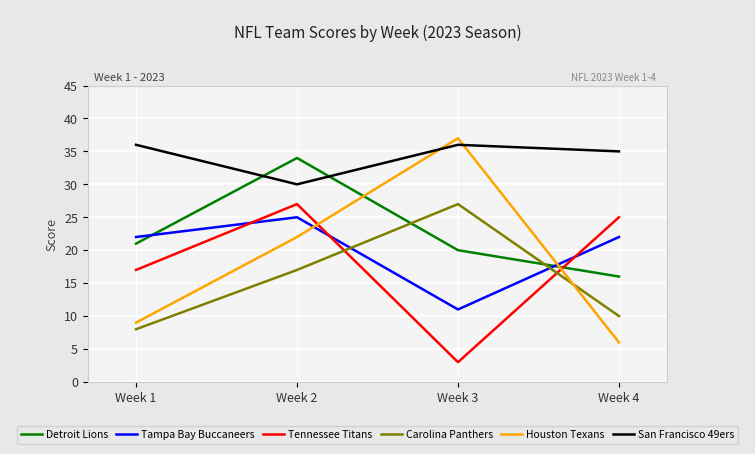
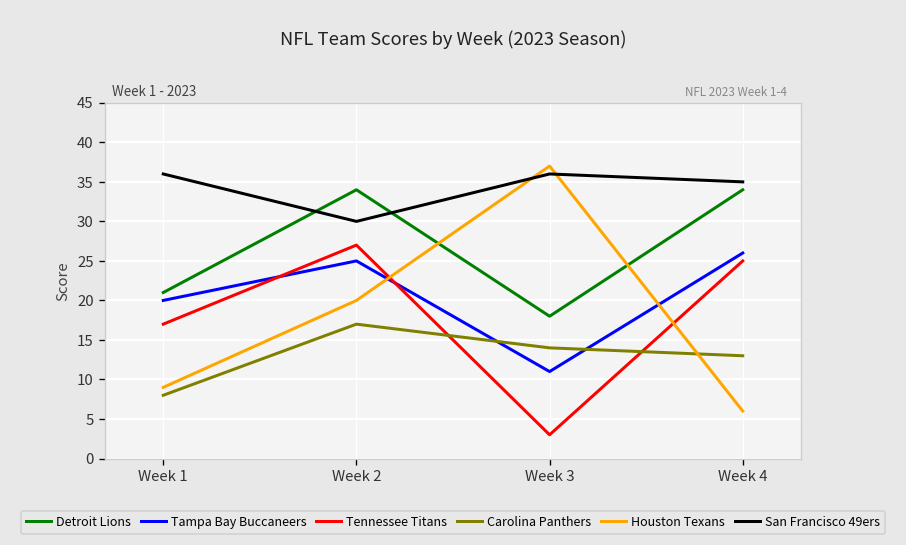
Tampa Bay Buccaneers, Week 1: 22 -> 20
Houston Texans, Week 2: 22 -> 20
Detroit Lions, Week 3: 20 -> 18
Carolina Panthers, Week 3: 27 -> 14
Detroit Lions, Week 4: 16 -> 34
Tampa Bay Buccaneers, Week 4: 22 -> 26
Carolina Panthers, Week 4: 10 -> 13
